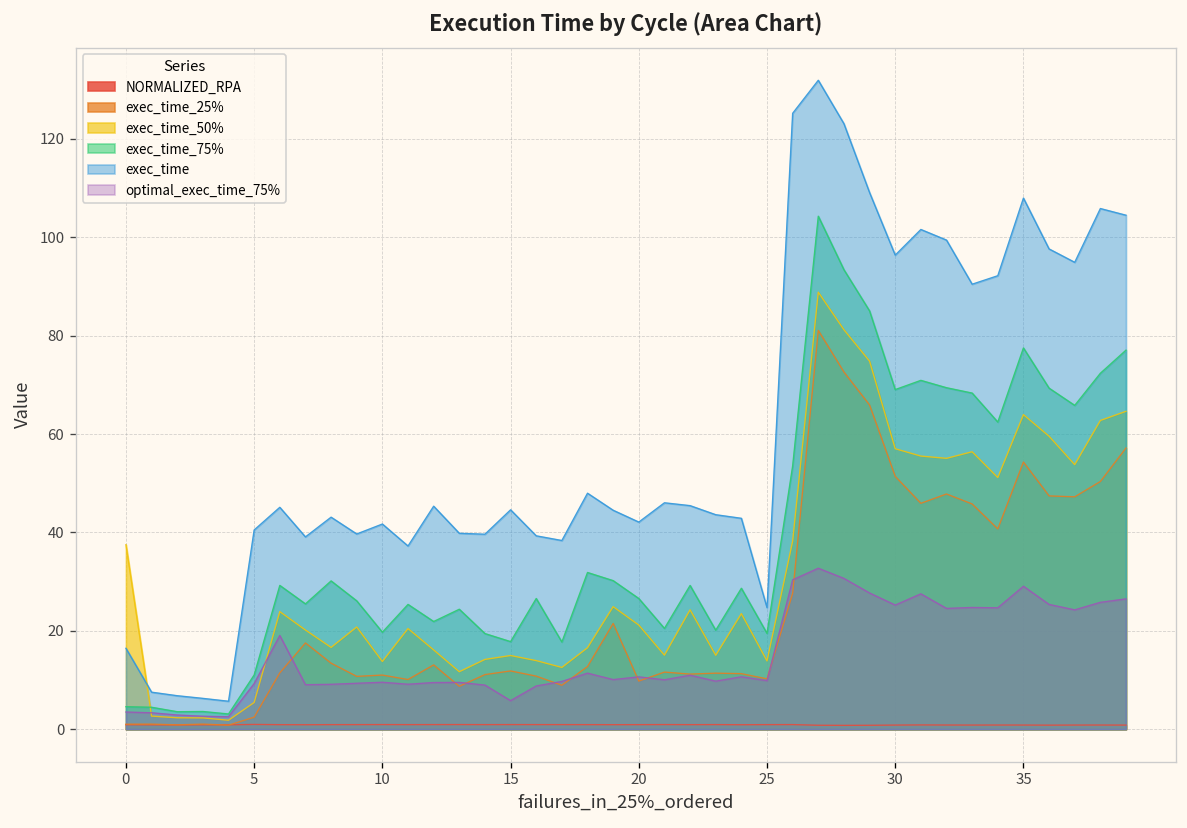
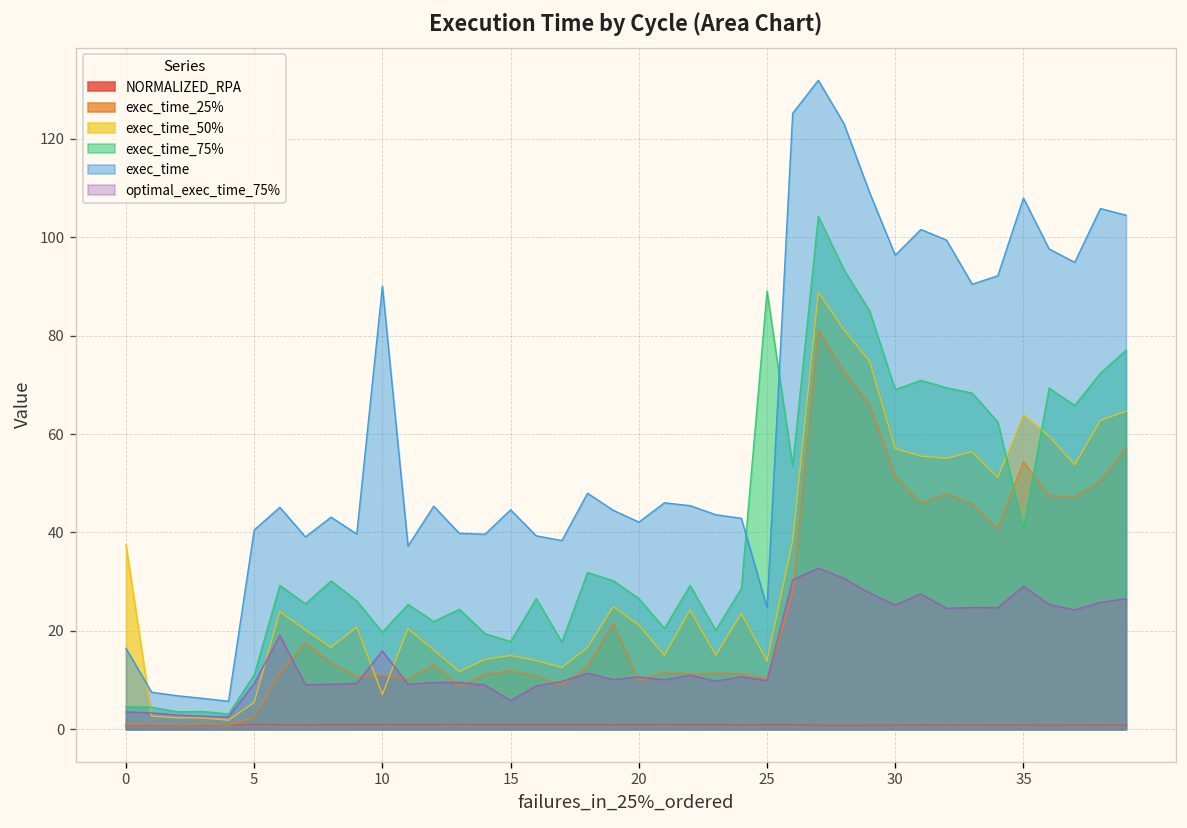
exec_time_50%, 10: 14 -> 7
exec_time, 10: 42 -> 90
optimal_exec_time_75%, 10: 10 -> 16
exec_time_75%, 25: 19 -> 89
exec_time_75%, 35: 78 -> 41
